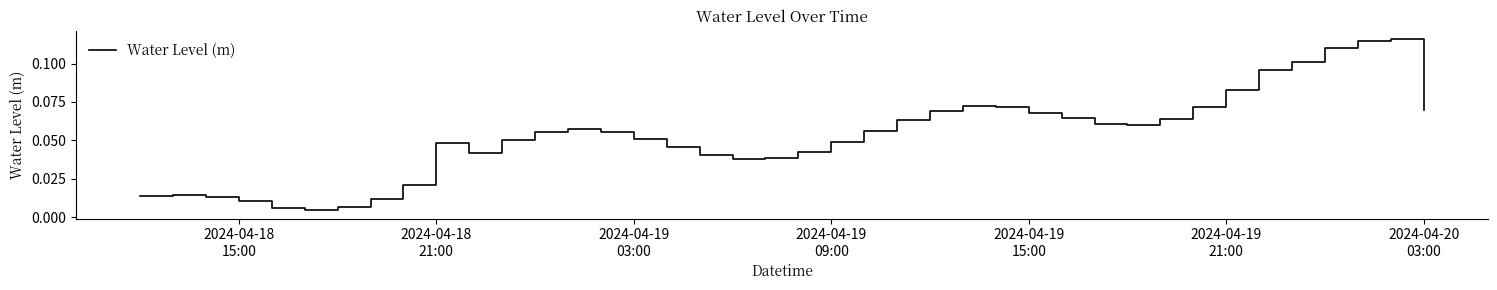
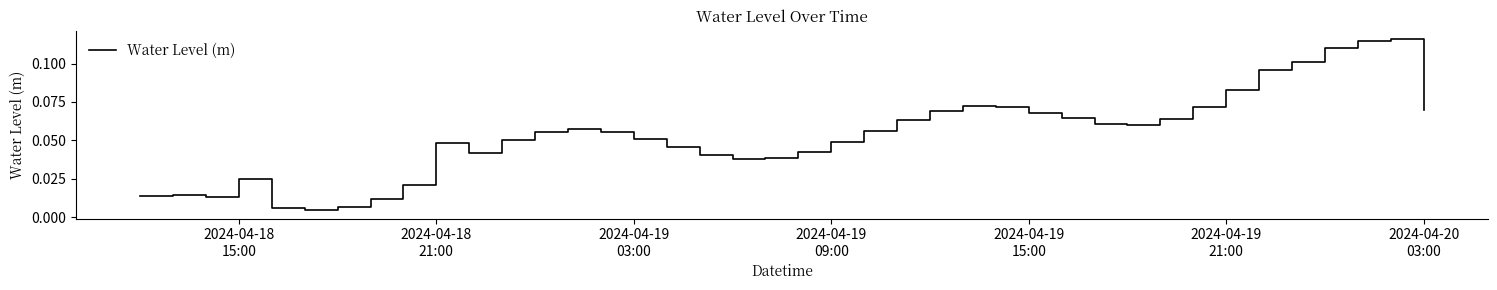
2024-04-18 15:00: 0.010 -> 0.025
